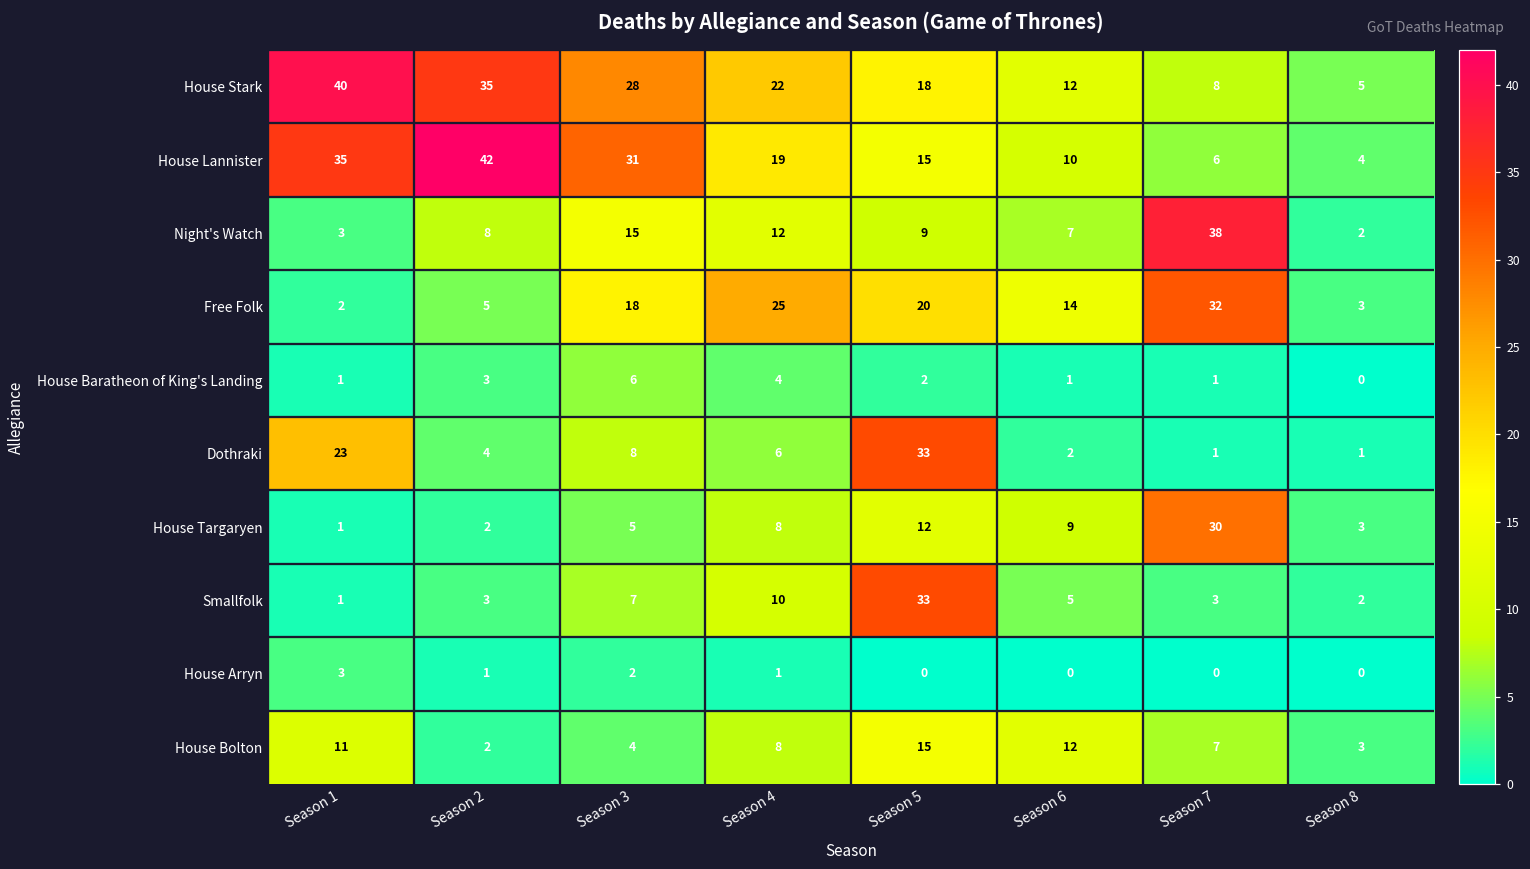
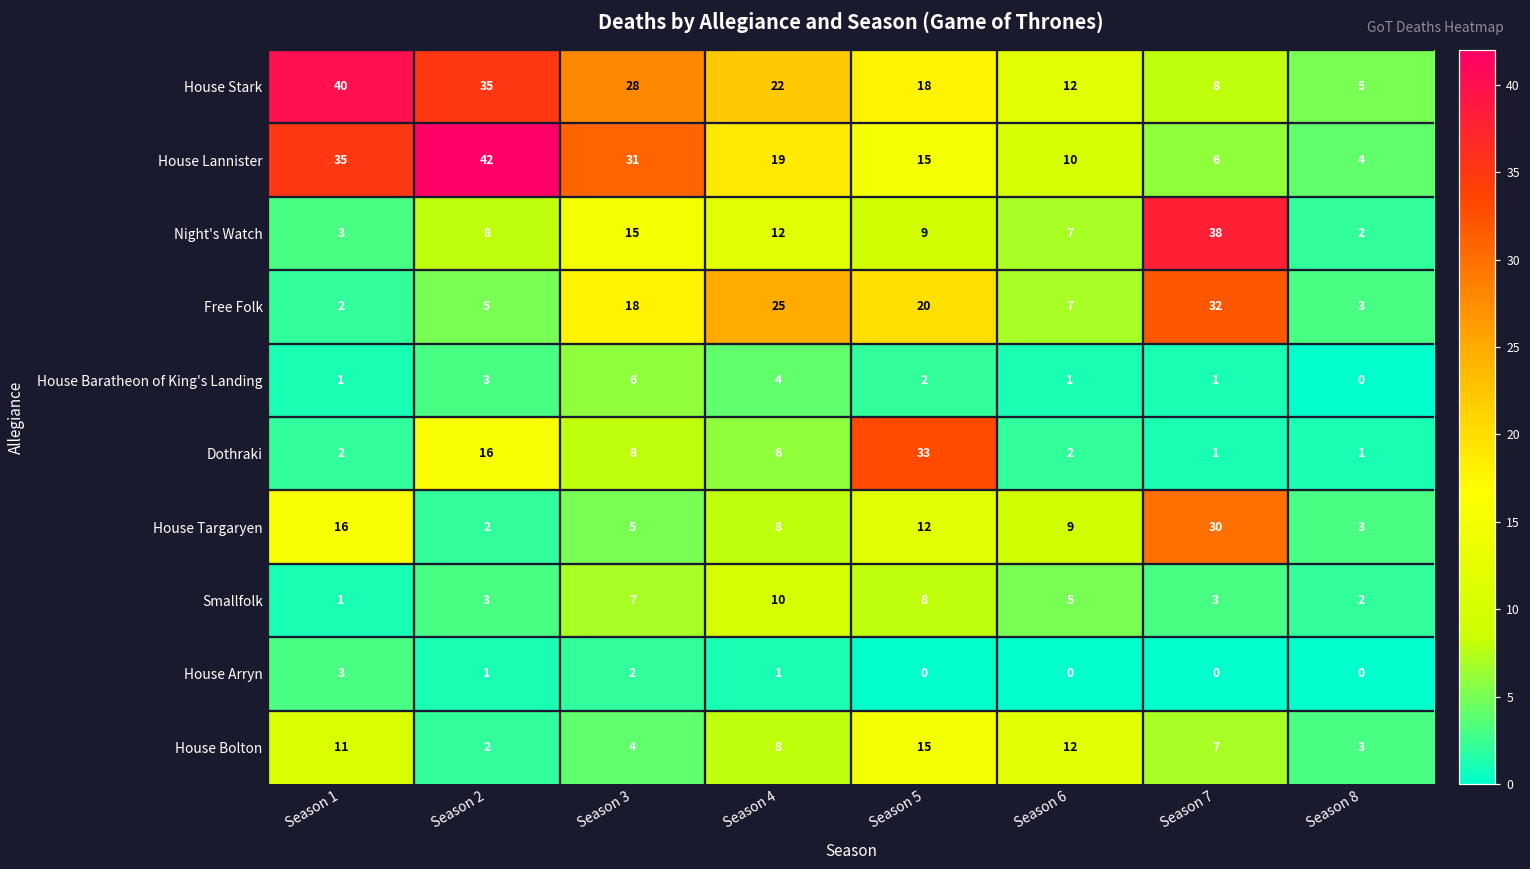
Free Folk, Season 6: 14 -> 7
Dothraki, Season 1: 23 -> 2
Dothraki, Season 2: 4 -> 16
House Targaryen, Season 1: 1 -> 16
Smallfolk, Season 5: 33 -> 8
